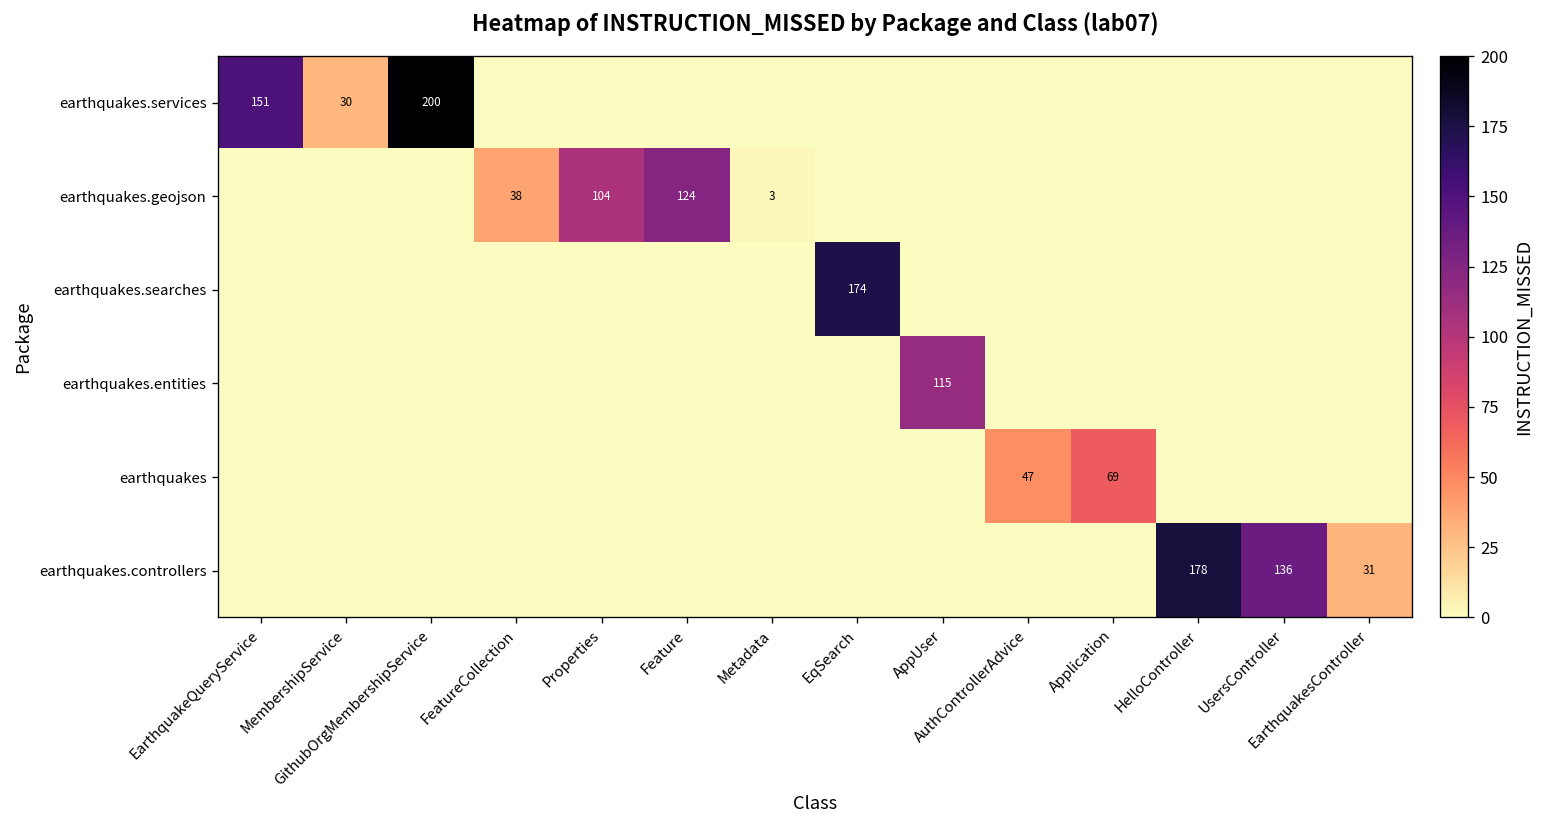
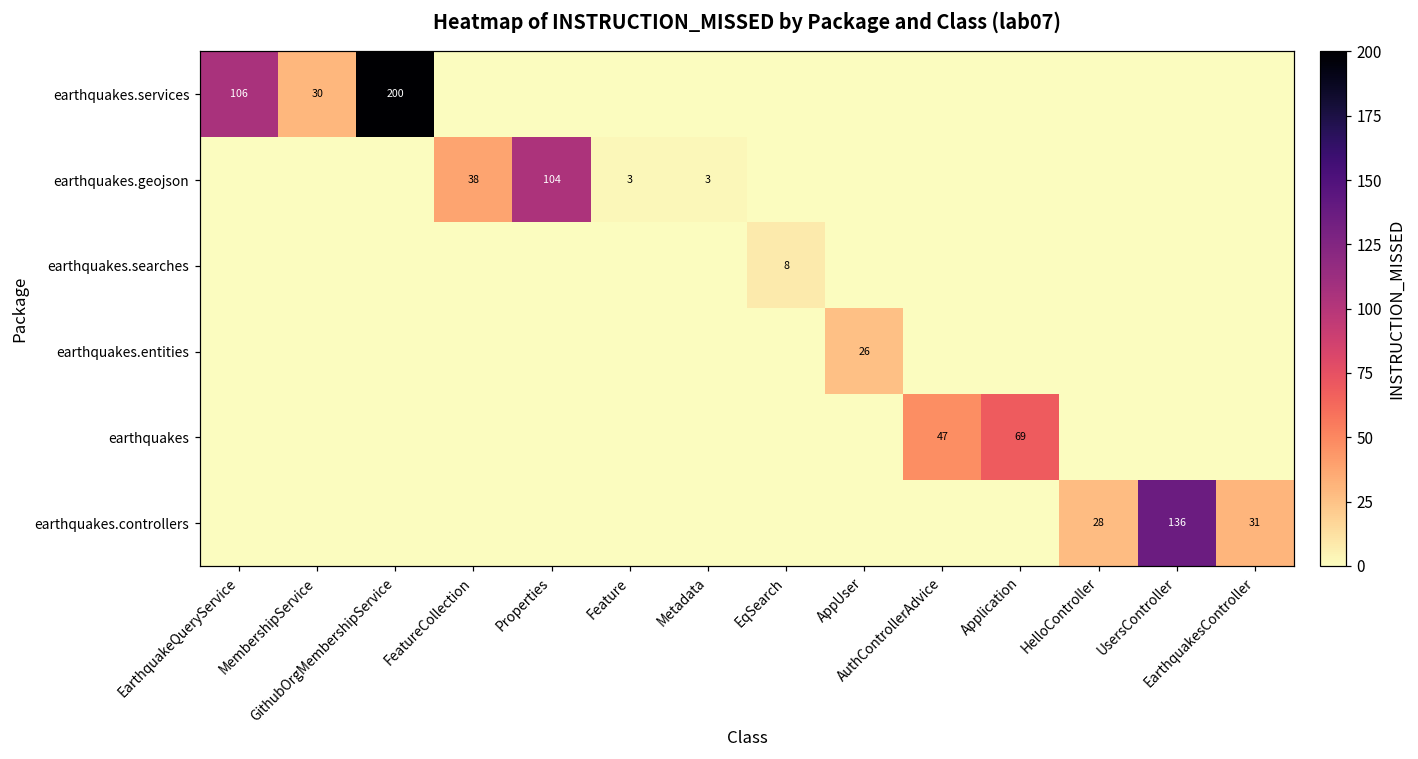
earthquakes.services, EarthquakeQueryService: 151 -> 106
earthquakes.geojson, Feature: 124 -> 3
earthquakes.searches, EqSearch: 174 -> 8
earthquakes.entities, AppUser: 115 -> 26
earthquakes.controllers, HelloController: 178 -> 28
